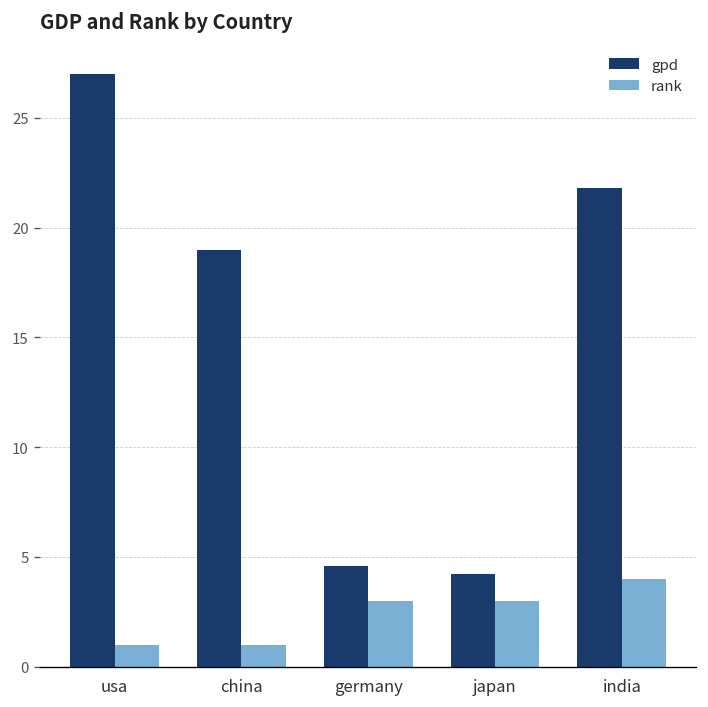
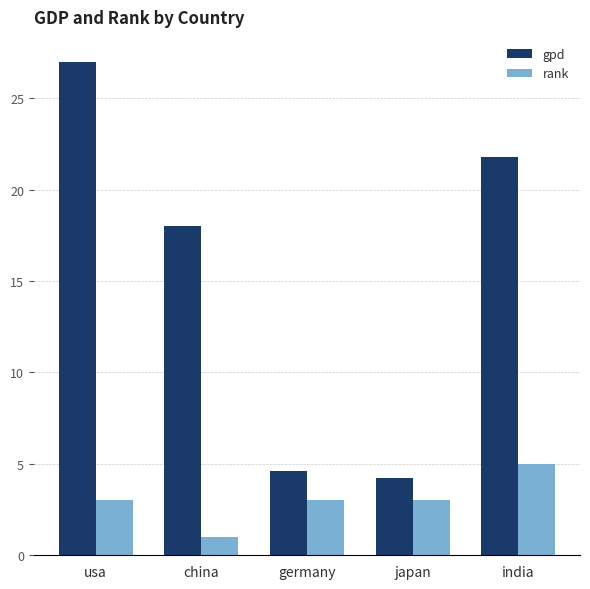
rank, usa: 1 -> 3
gpd, china: 19 -> 18
rank, india: 4 -> 5
